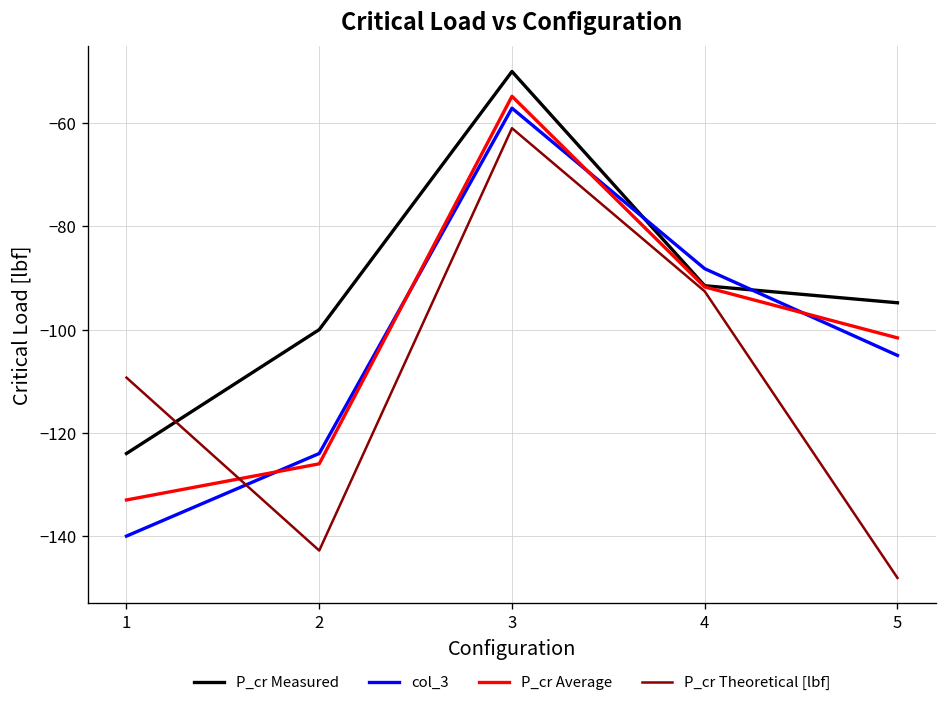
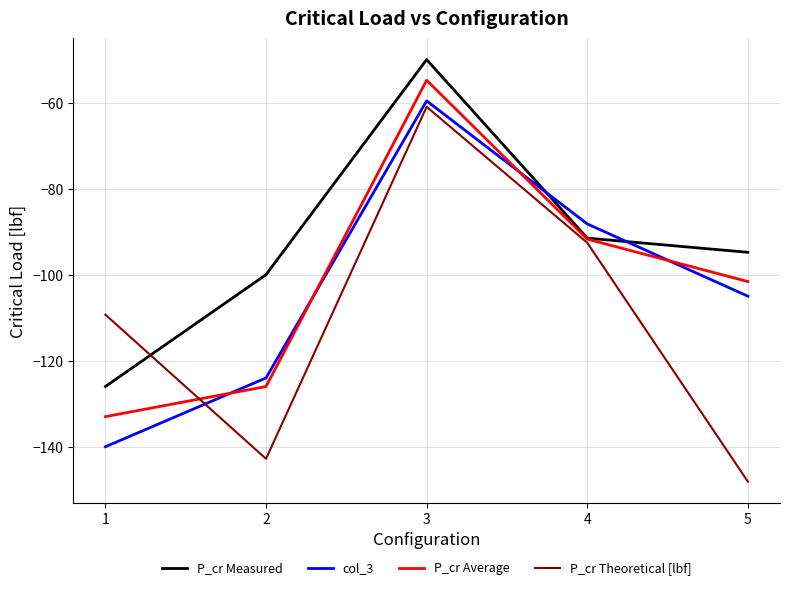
P_cr Measured, 1: -124 -> -126
col_3, 3: -57 -> -60
